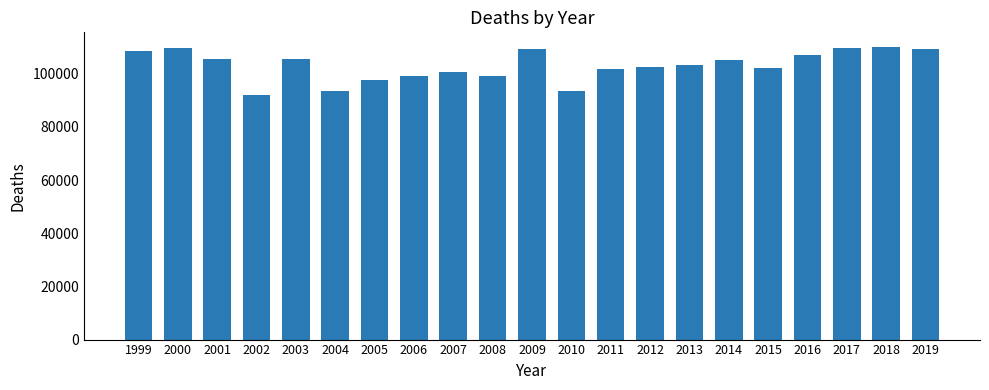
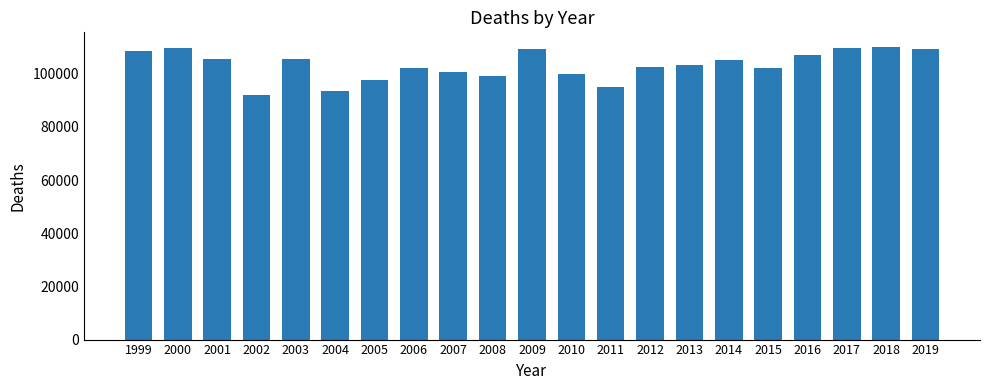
2006: 99000 -> 102000
2010: 94000 -> 100000
2011: 102000 -> 95000
